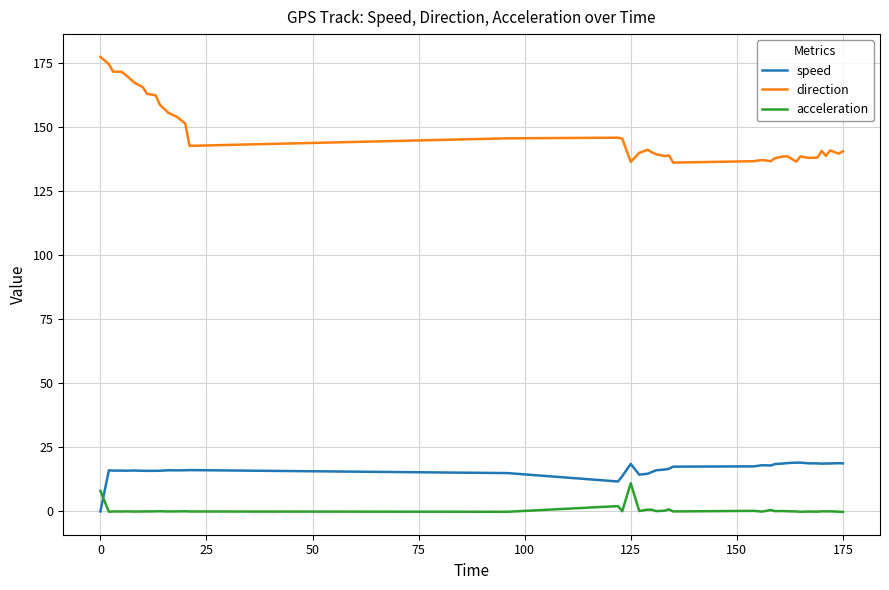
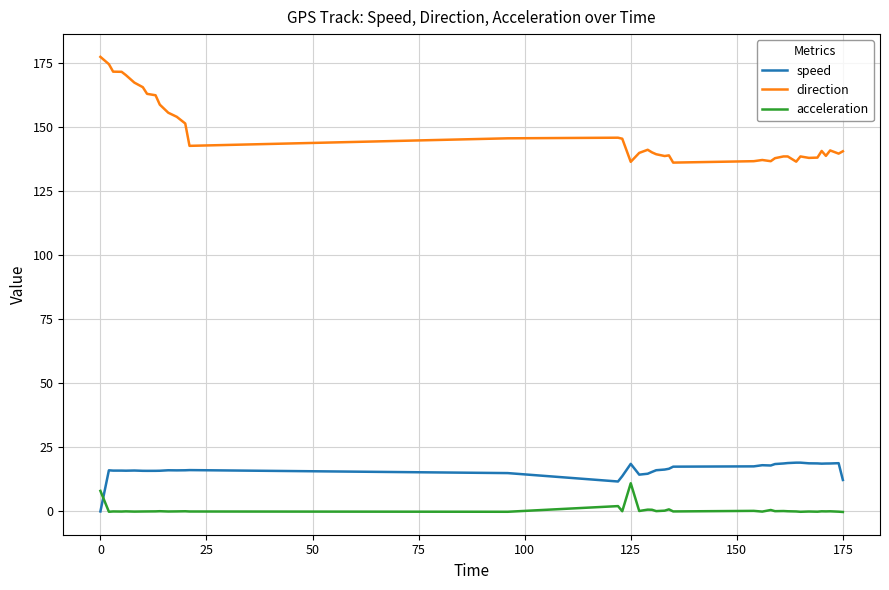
speed, 175: 19 -> 12
